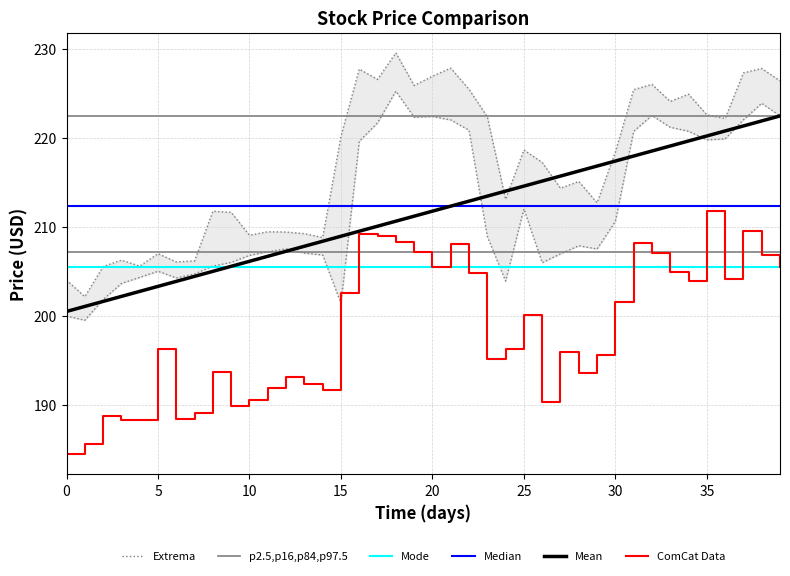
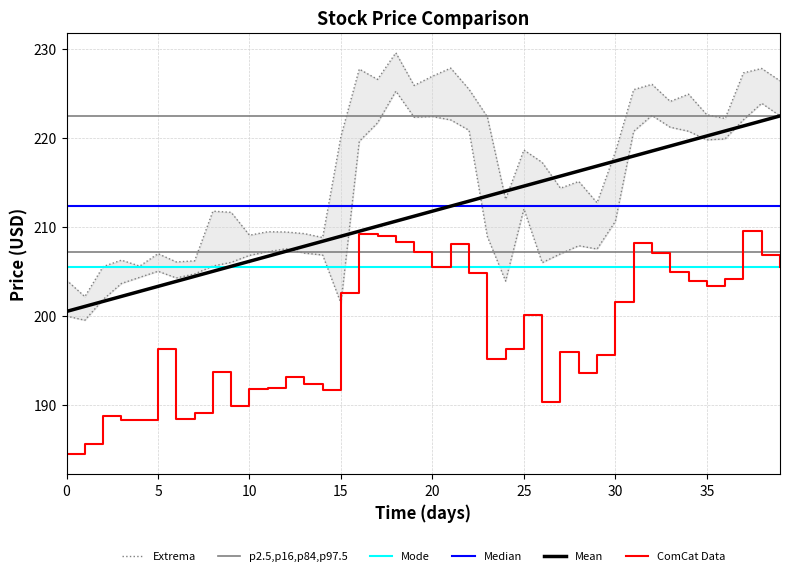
ComCat Data, 10: 191 -> 192
ComCat Data, 35: 212 -> 203
